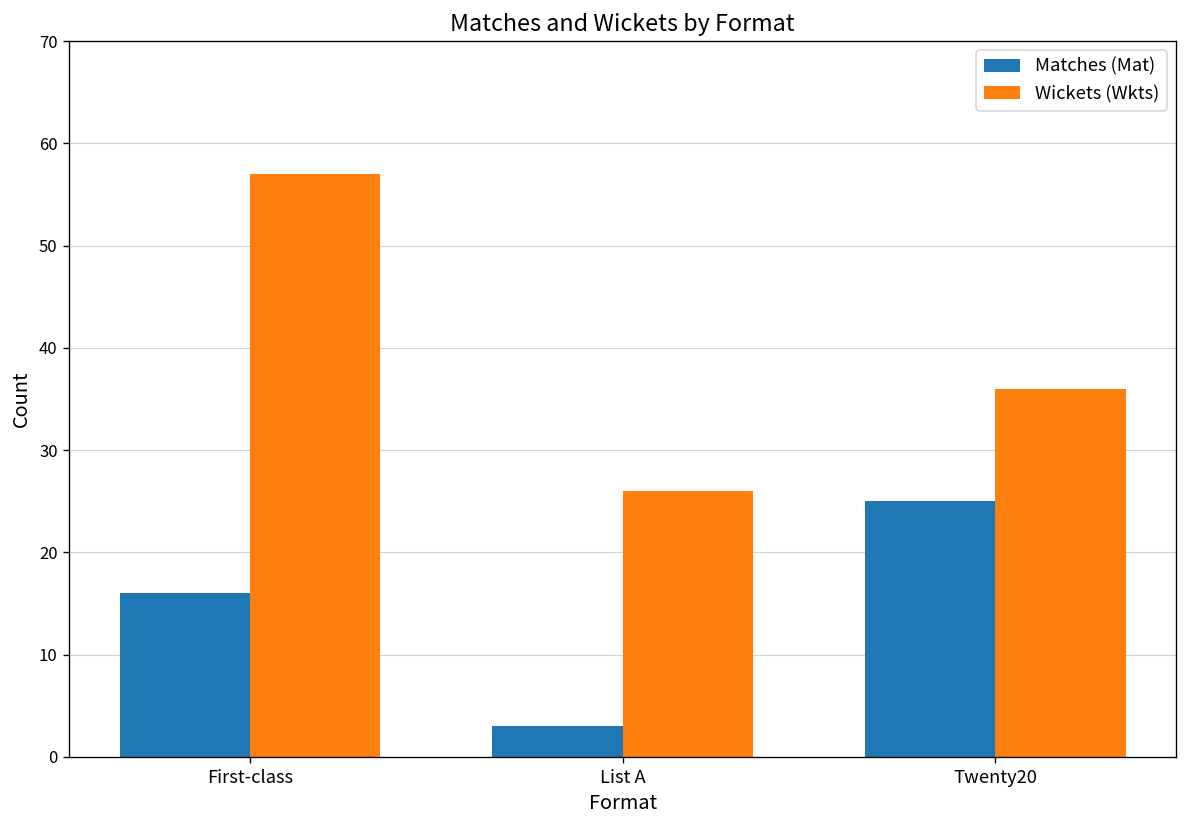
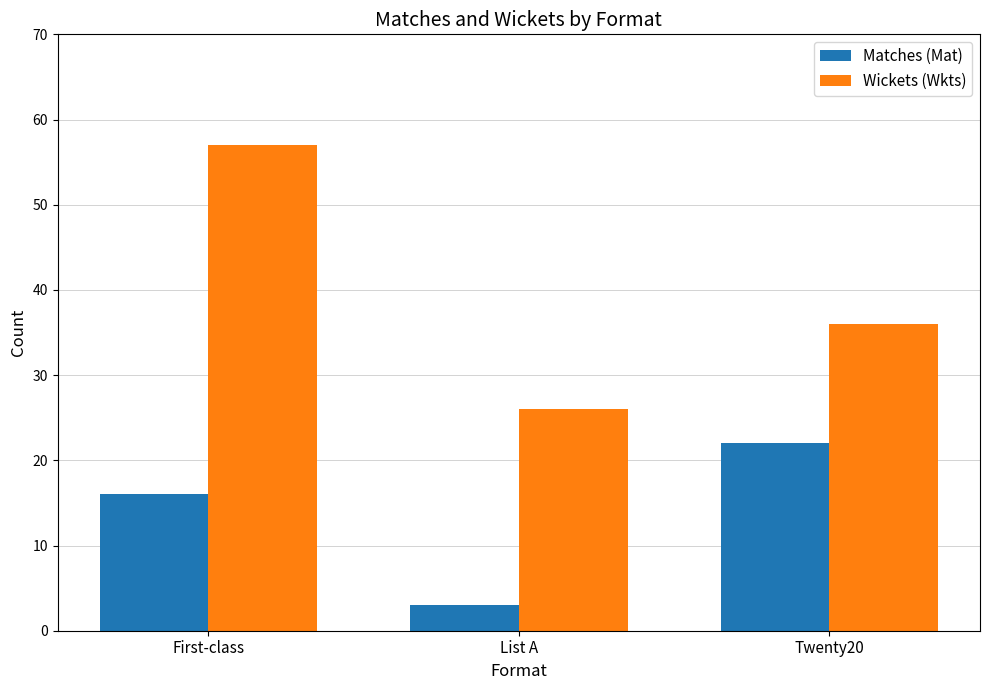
Matches (Mat), Twenty20: 25 -> 22
